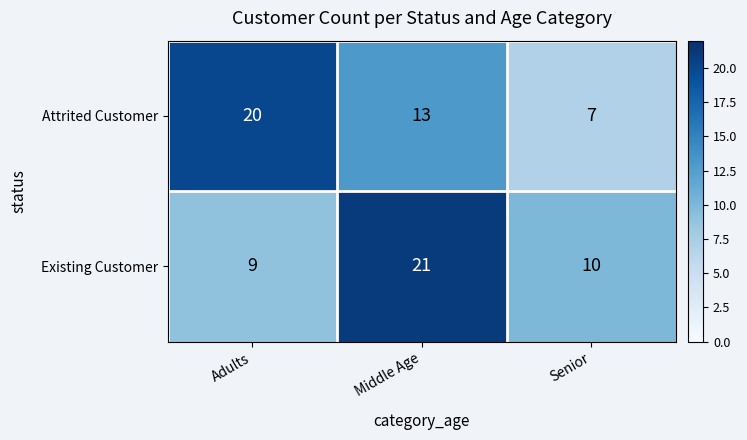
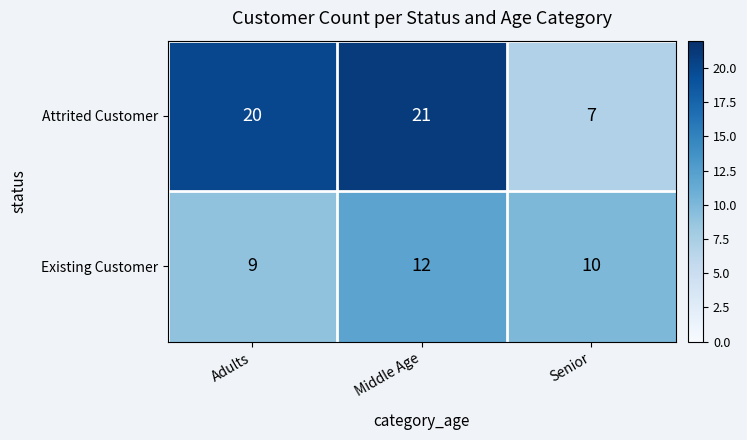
Attrited Customer, Middle Age: 13 -> 21
Existing Customer, Middle Age: 21 -> 12
